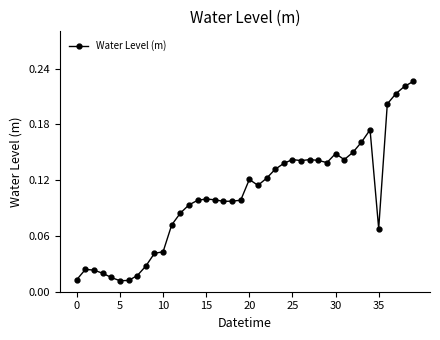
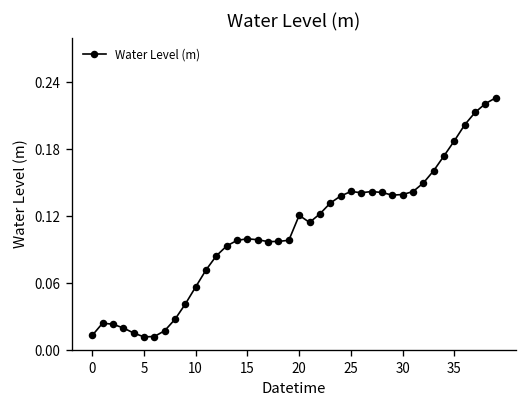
10: 0.04 -> 0.06
30: 0.15 -> 0.14
35: 0.07 -> 0.19
